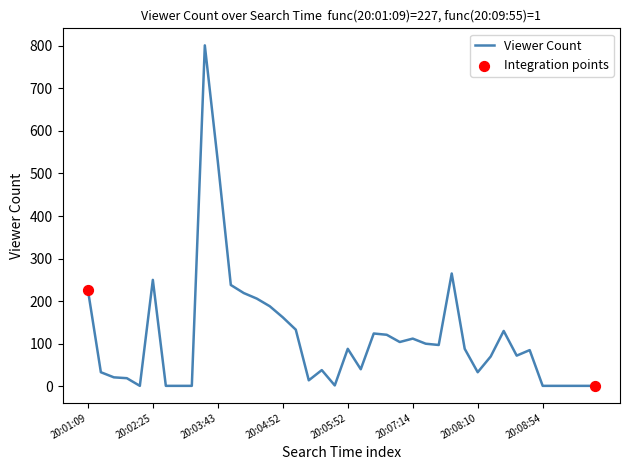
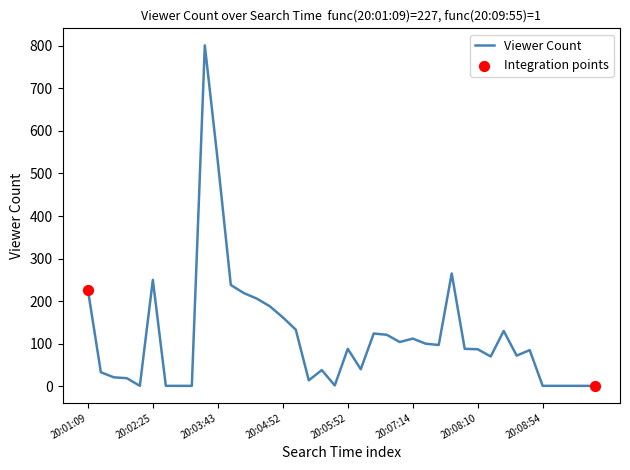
Viewer Count, 20:08:10: 30 -> 90
